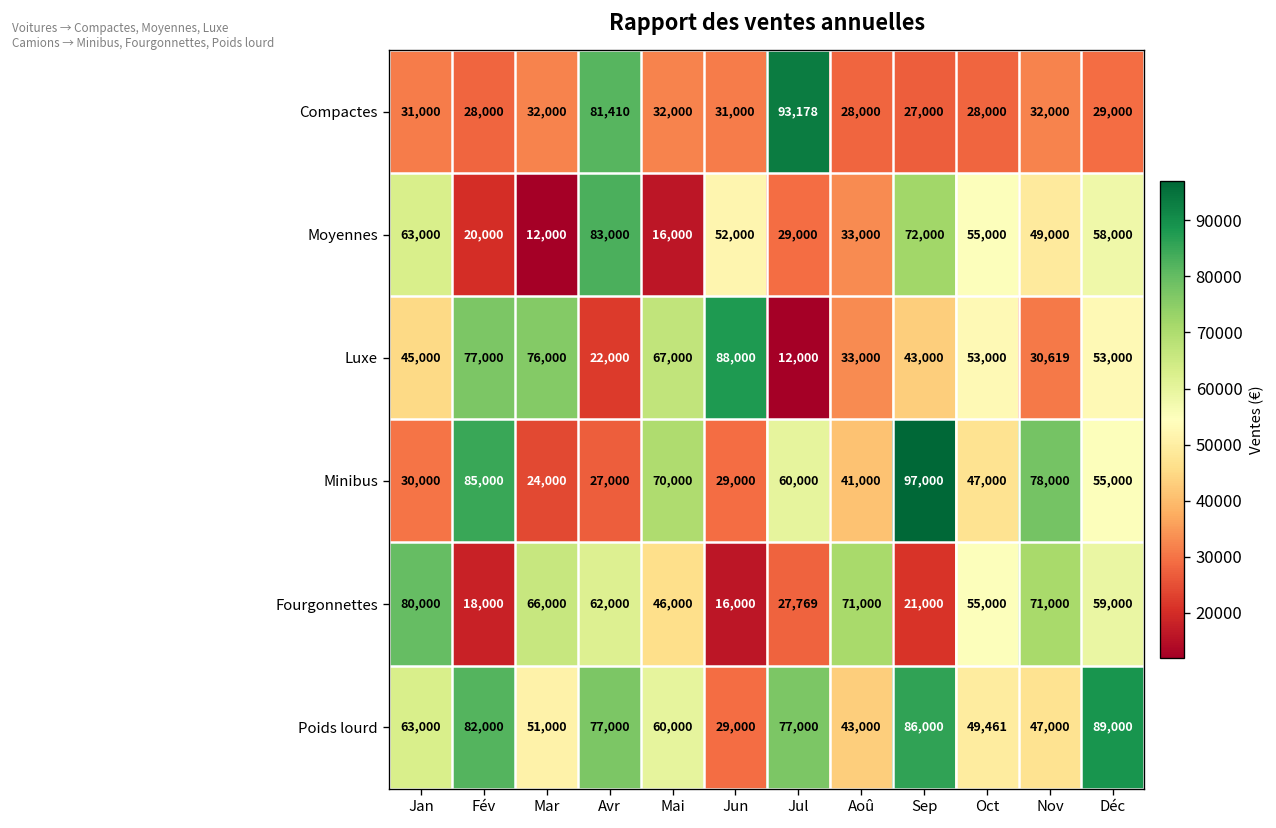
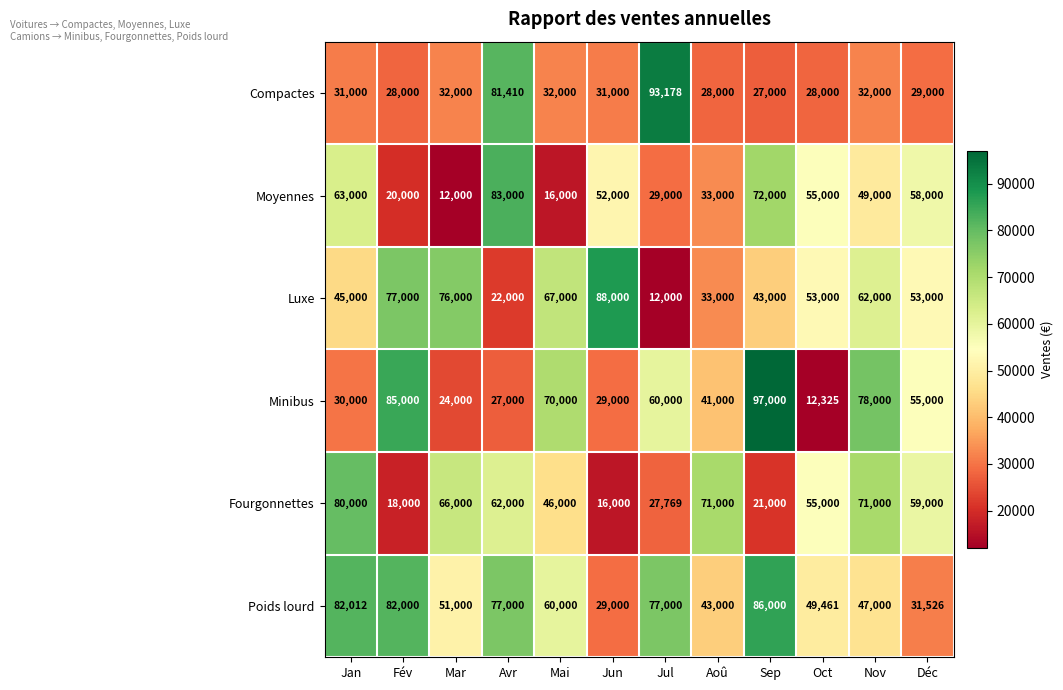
Luxe, Nov: 30,619 -> 62,000
Minibus, Oct: 47,000 -> 12,325
Poids lourd, Jan: 63,000 -> 82,012
Poids lourd, Déc: 89,000 -> 31,526
